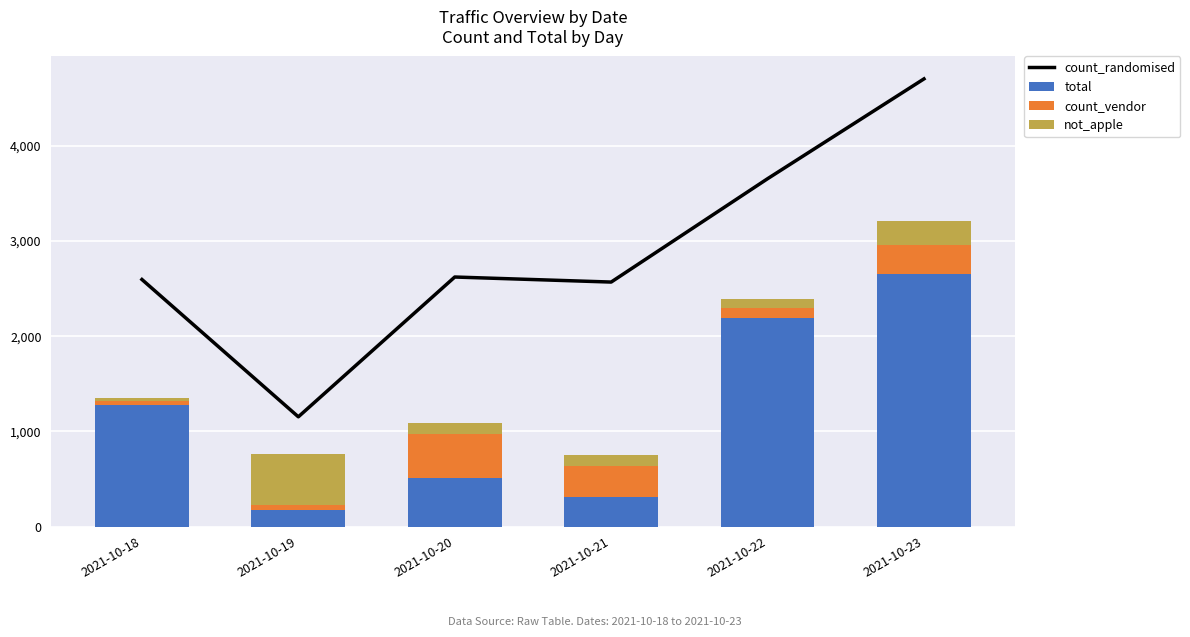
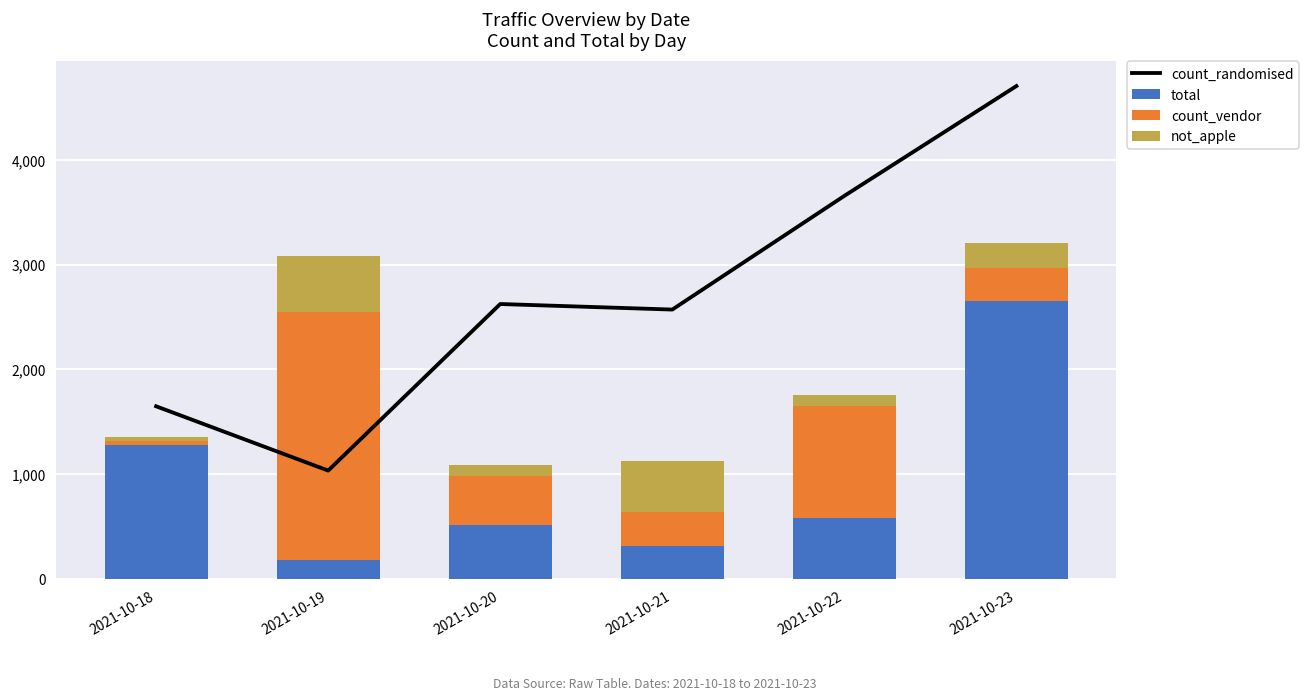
count_randomised, 2021-10-18: 2,600 -> 1,600
count_randomised, 2021-10-19: 1,200 -> 1,000
count_vendor, 2021-10-19: 0 -> 2,400
not_apple, 2021-10-21: 100 -> 500
total, 2021-10-22: 2,200 -> 600
count_vendor, 2021-10-22: 100 -> 1,100
